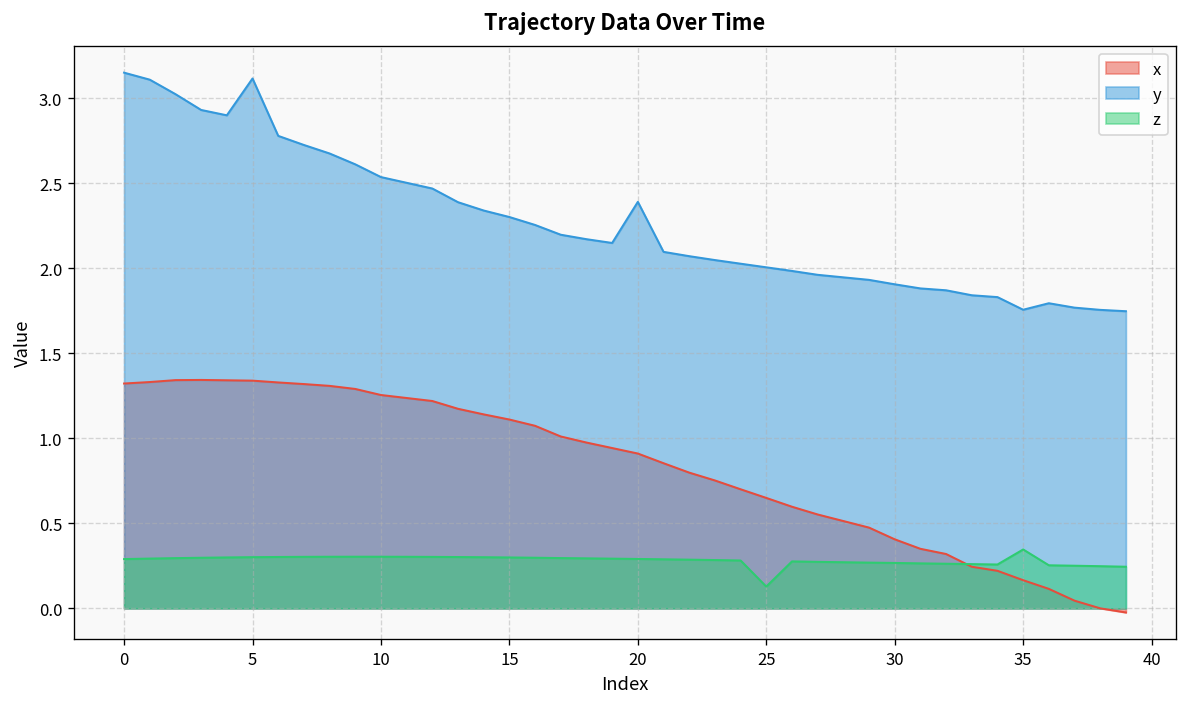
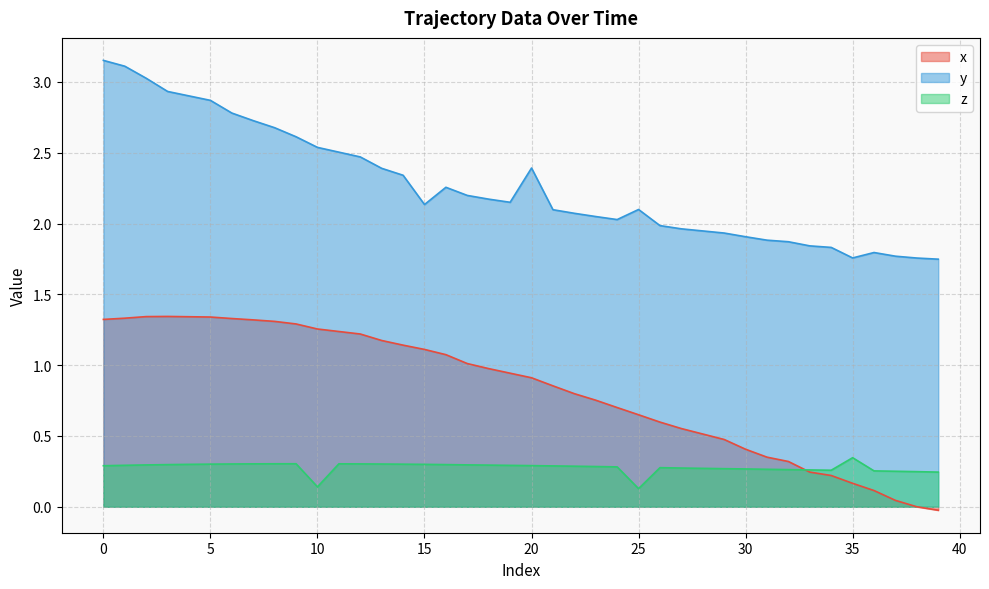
y, 5: 3.12 -> 2.87
z, 10: 0.30 -> 0.14
y, 15: 2.30 -> 2.13
y, 25: 2.01 -> 2.10
